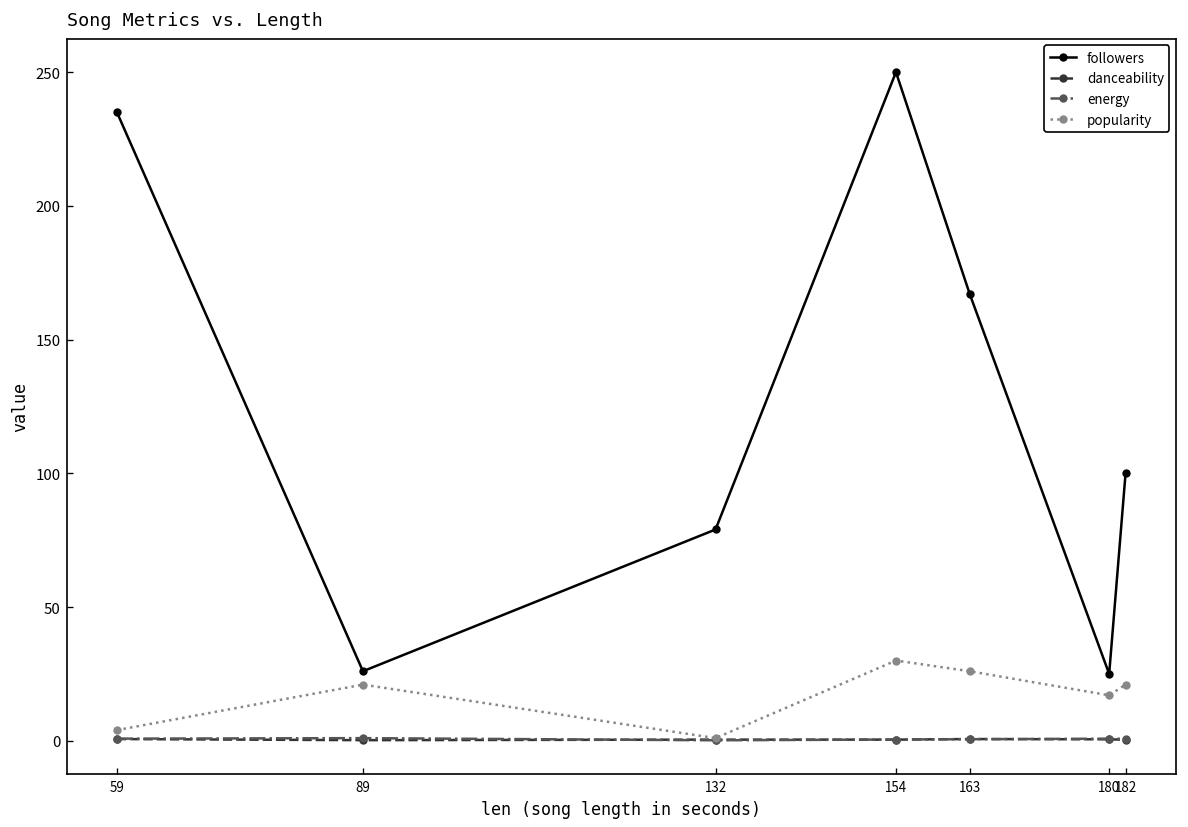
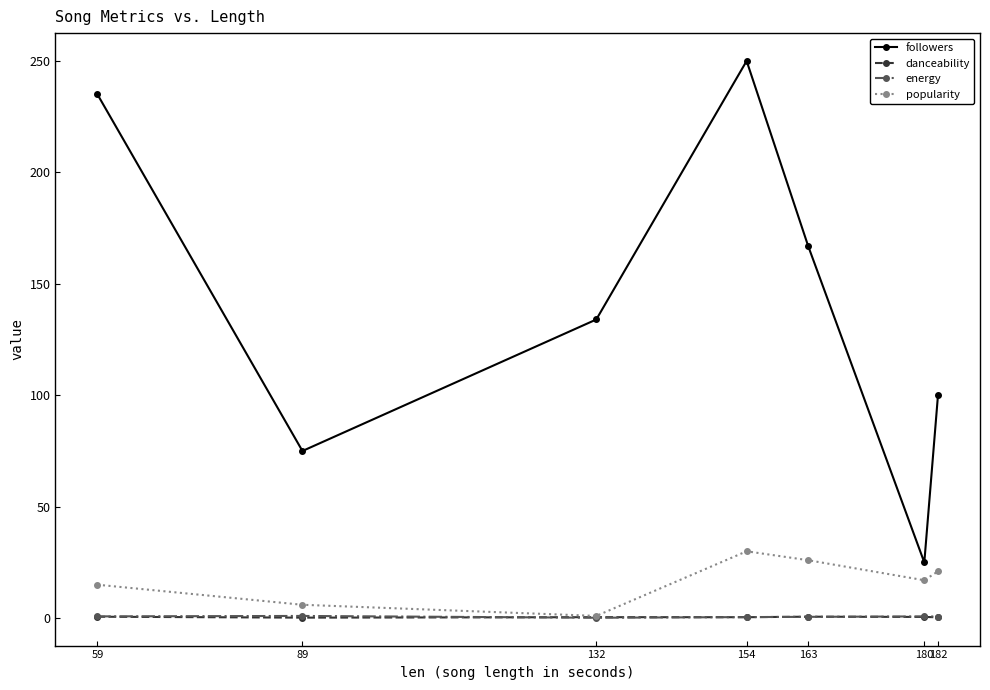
popularity, 59: 4 -> 15
followers, 89: 26 -> 75
popularity, 89: 21 -> 6
followers, 132: 79 -> 134
